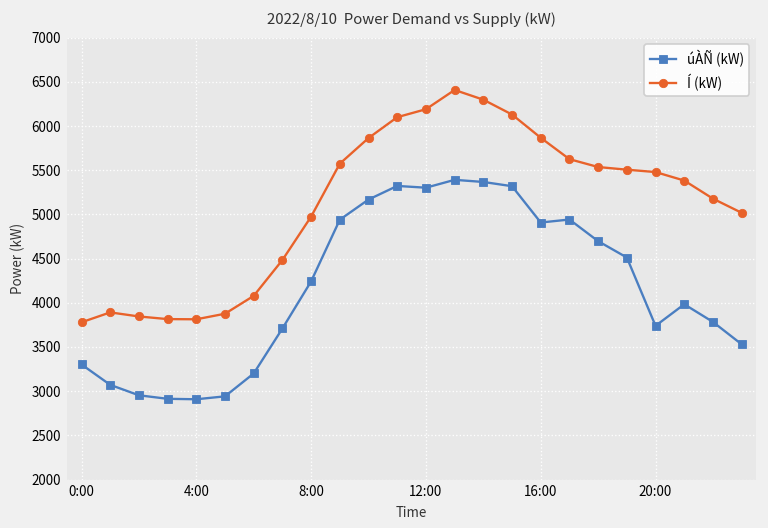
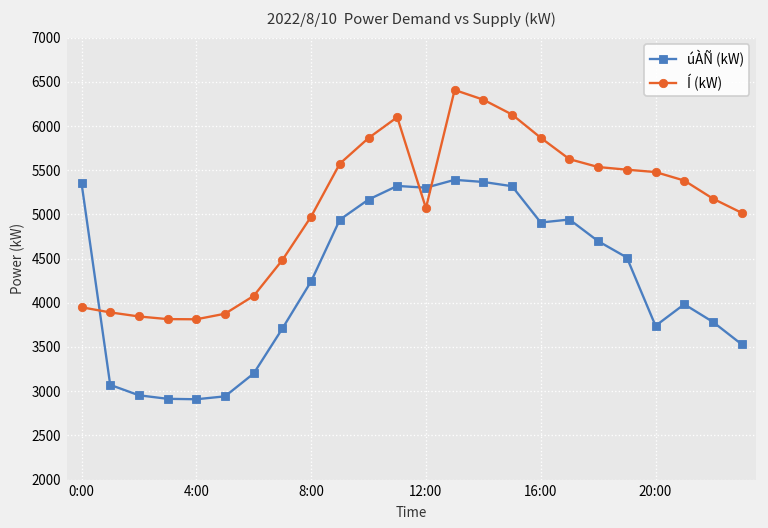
úÀÑ (kW), 0:00: 3300 -> 5400
Í (kW), 0:00: 3800 -> 3900
Í (kW), 12:00: 6200 -> 5100
